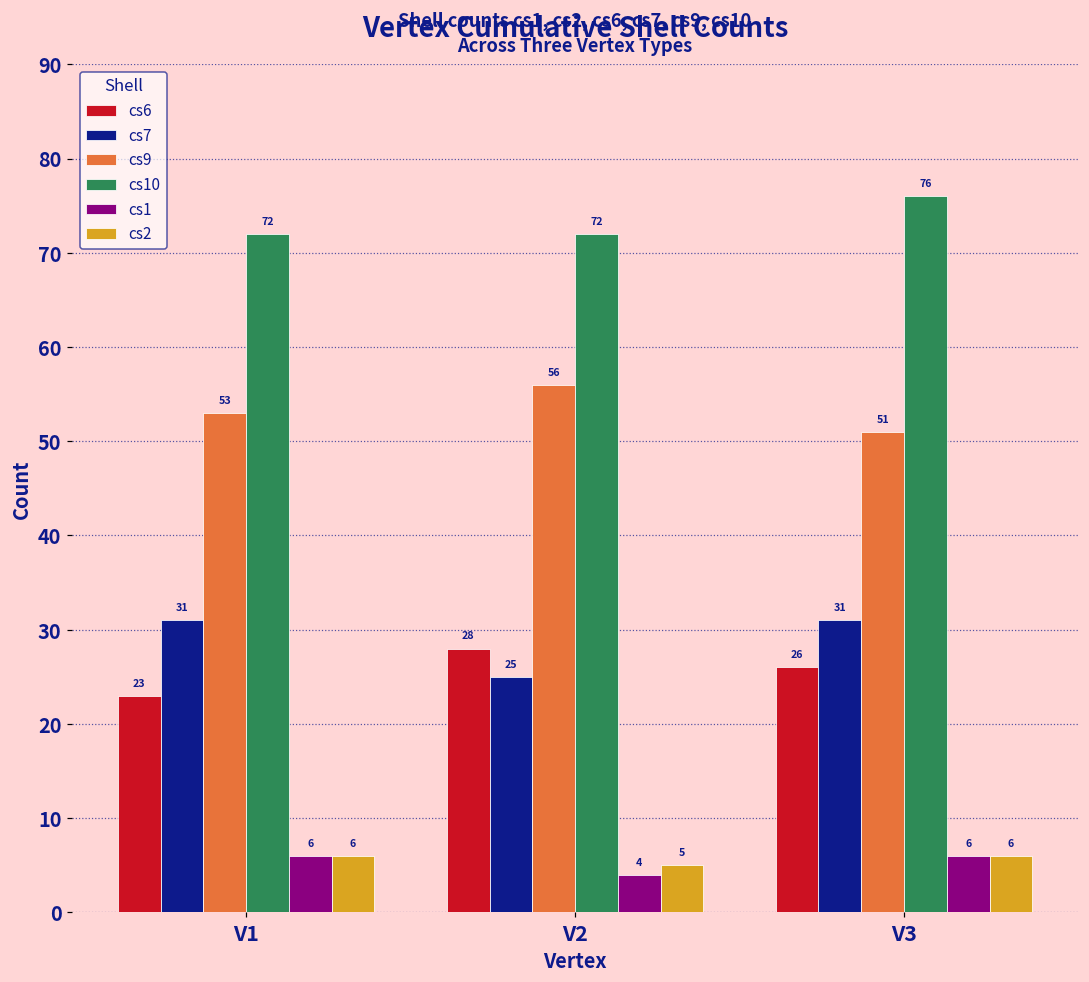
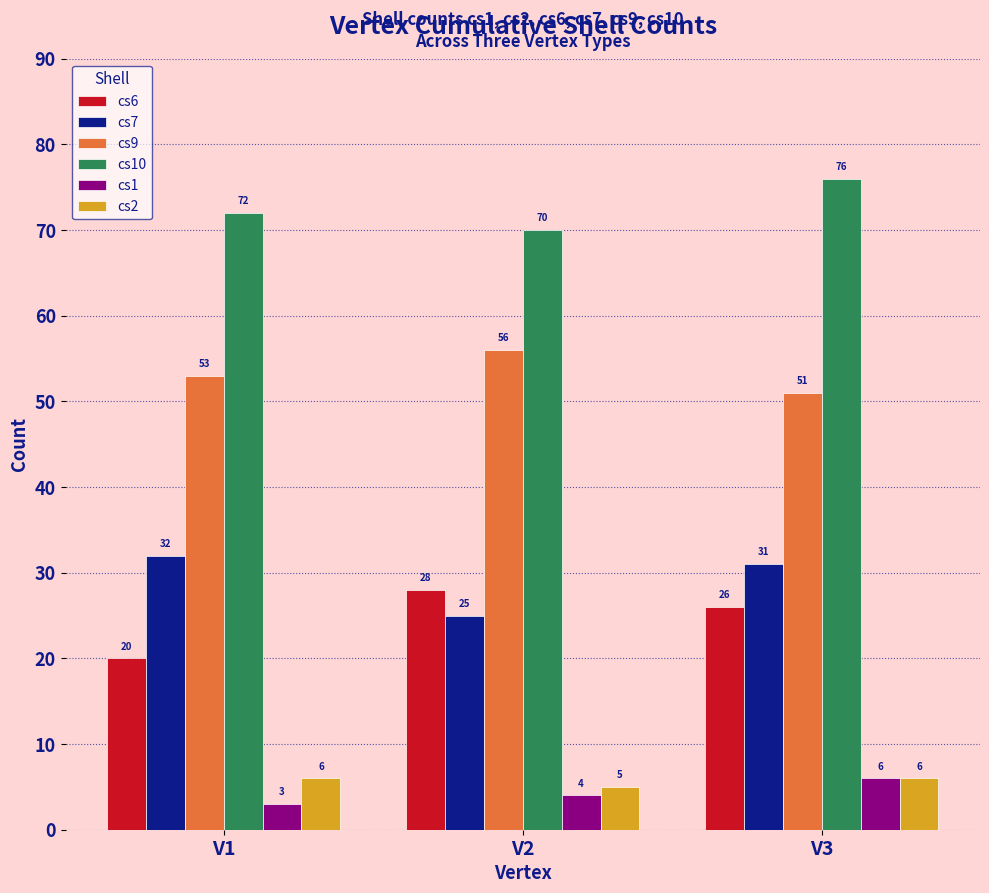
cs6, V1: 23 -> 20
cs7, V1: 31 -> 32
cs1, V1: 6 -> 3
cs10, V2: 72 -> 70
